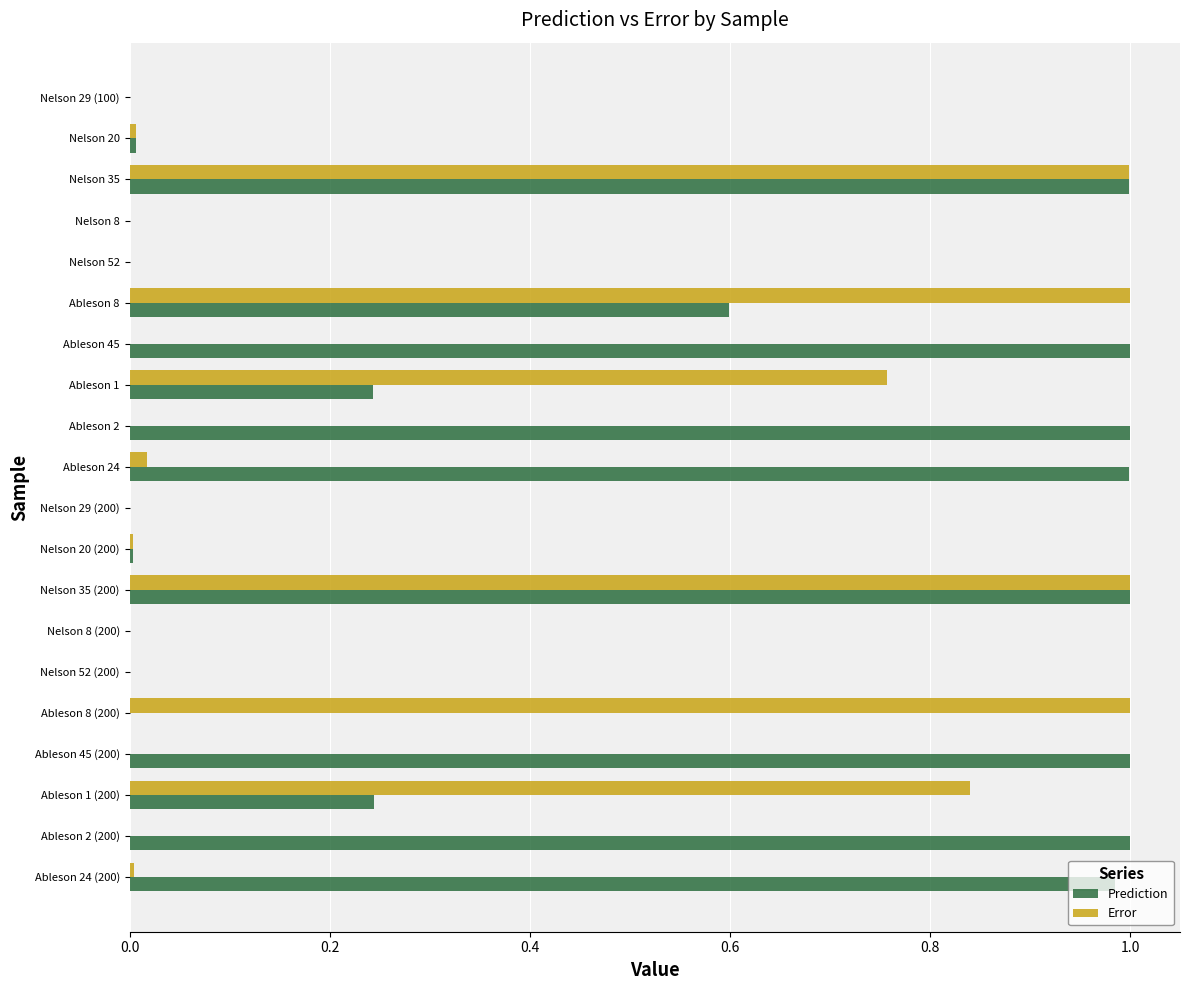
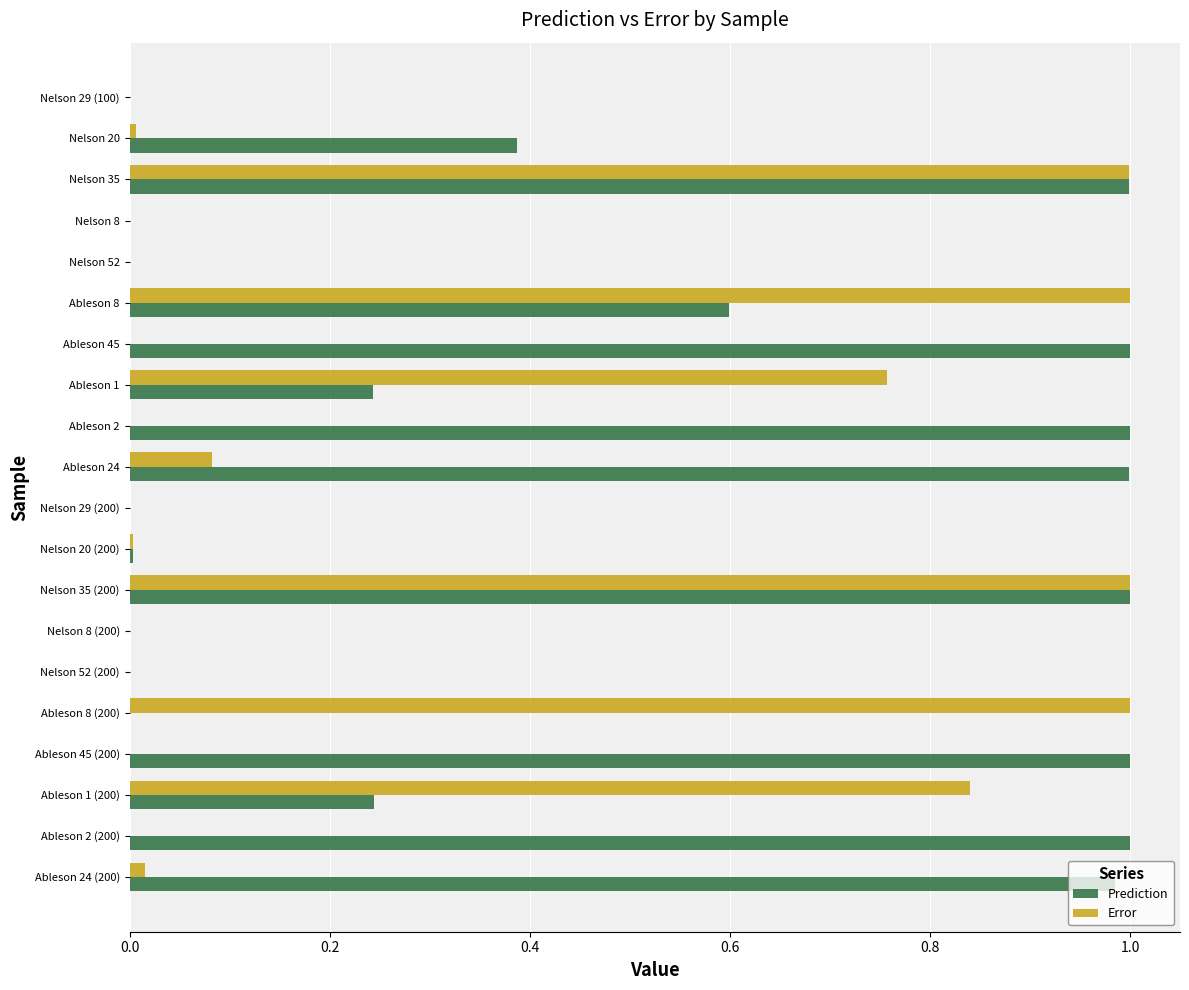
Prediction, Nelson 20: 0.006 -> 0.387
Error, Ableson 24: 0.017 -> 0.082
Error, Ableson 24 (200): 0.005 -> 0.015
